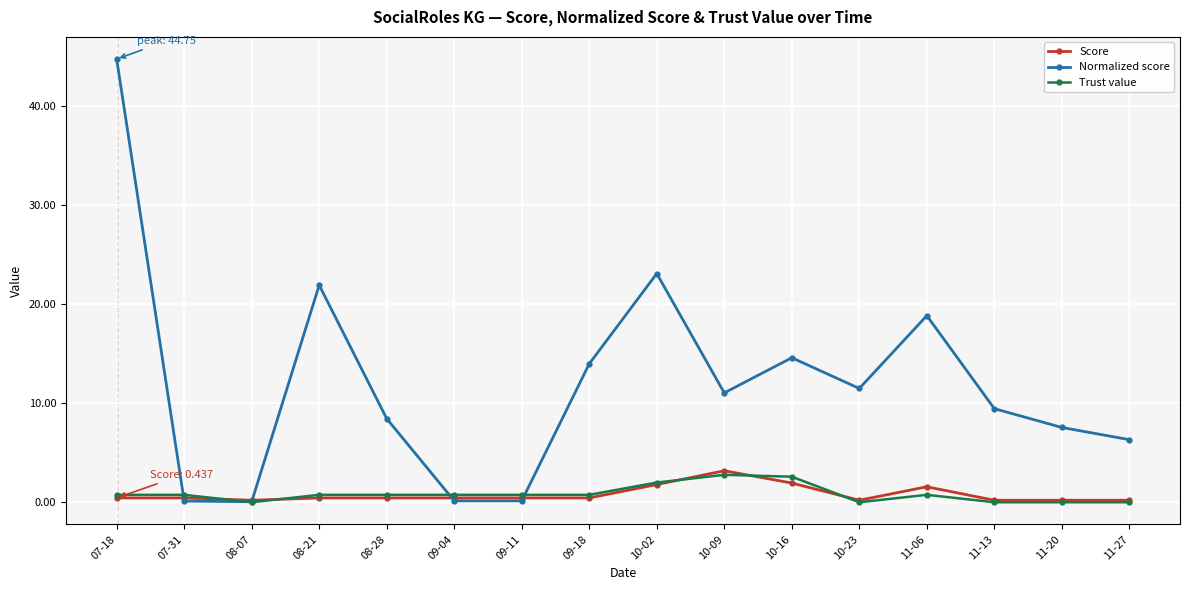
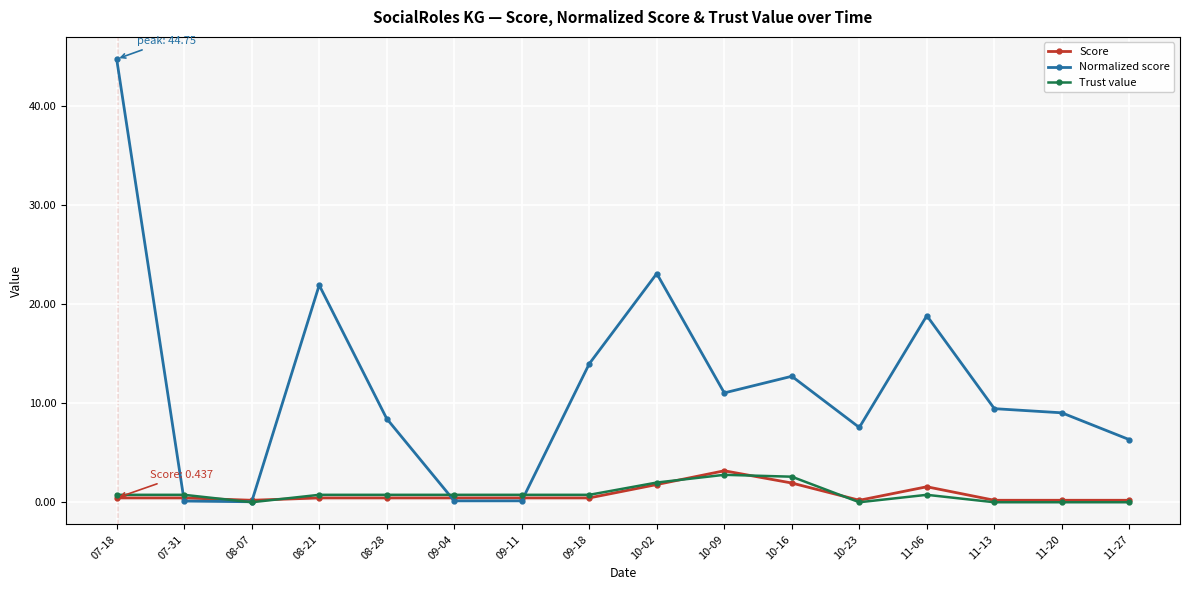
Normalized score, 10-16: 15 -> 13
Normalized score, 10-23: 11 -> 8
Normalized score, 11-20: 8 -> 9
